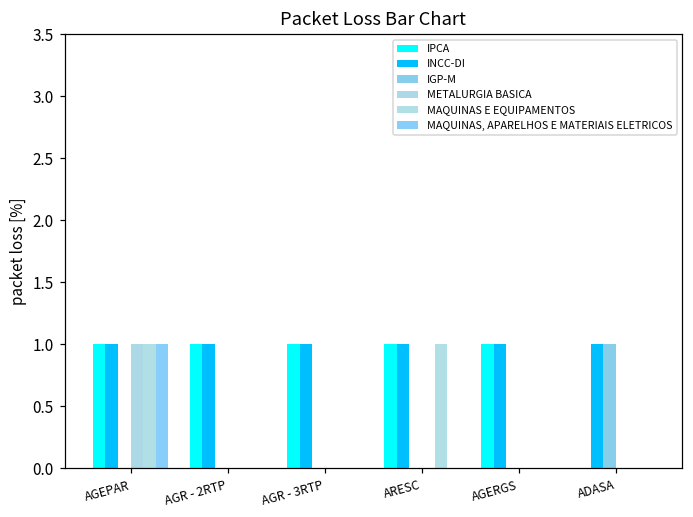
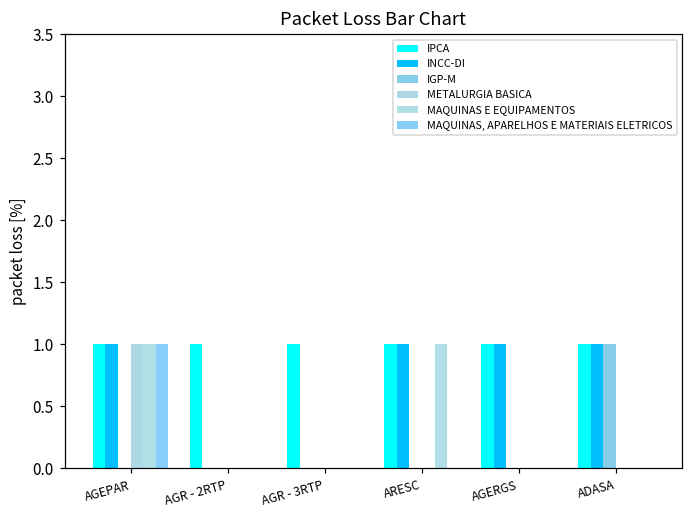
INCC-DI, AGR - 2RTP: 1 -> 0
INCC-DI, AGR - 3RTP: 1 -> 0
IPCA, ADASA: 0 -> 1
